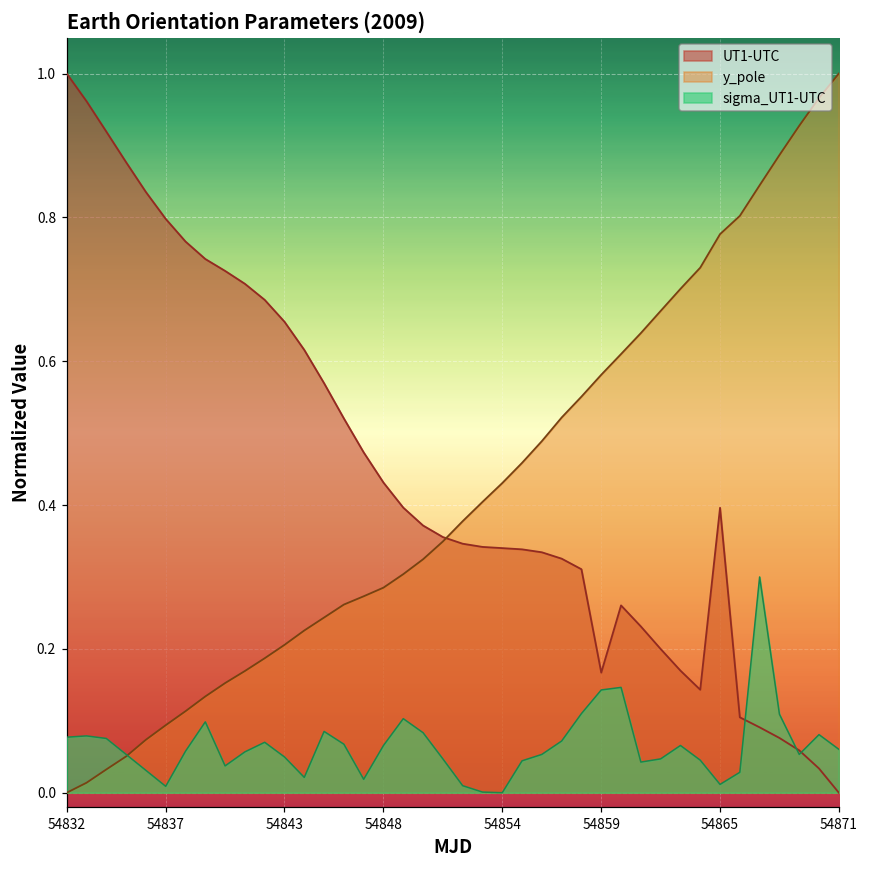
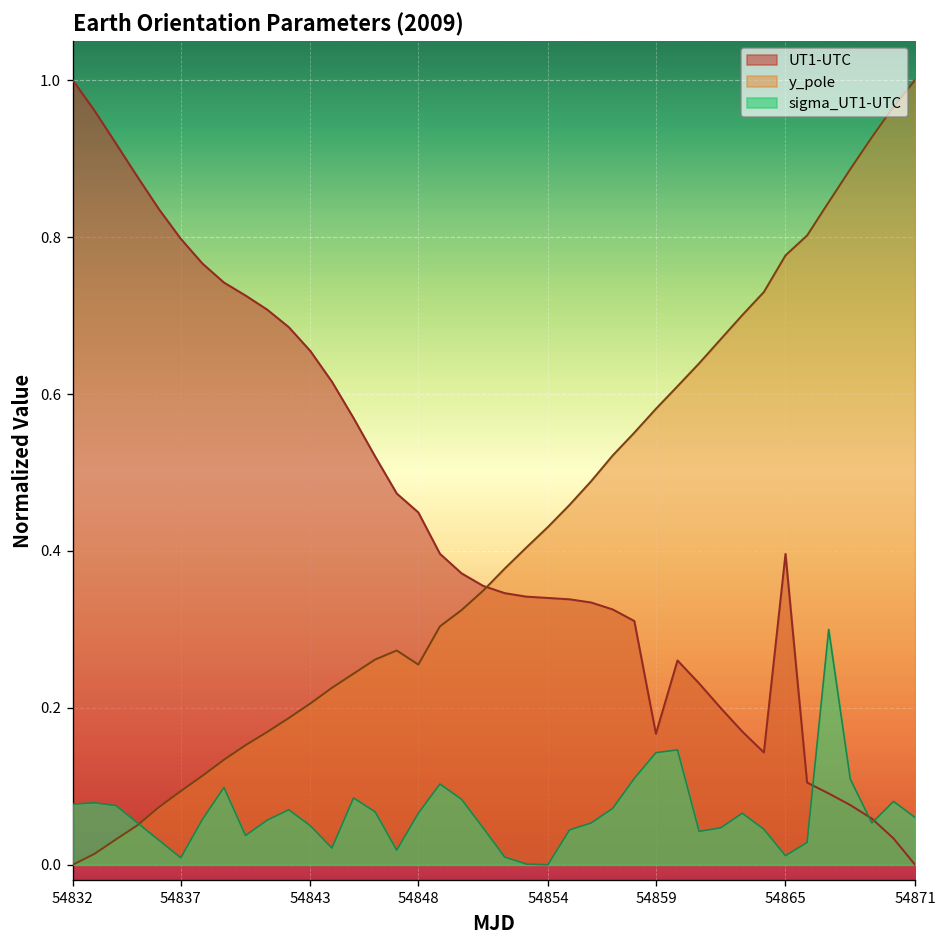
UT1-UTC, 54848: 0.43 -> 0.45
y_pole, 54848: 0.29 -> 0.26
